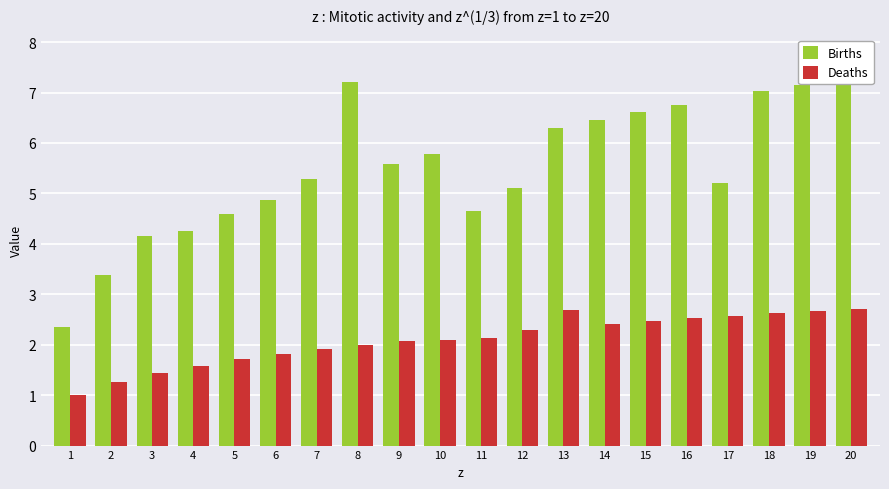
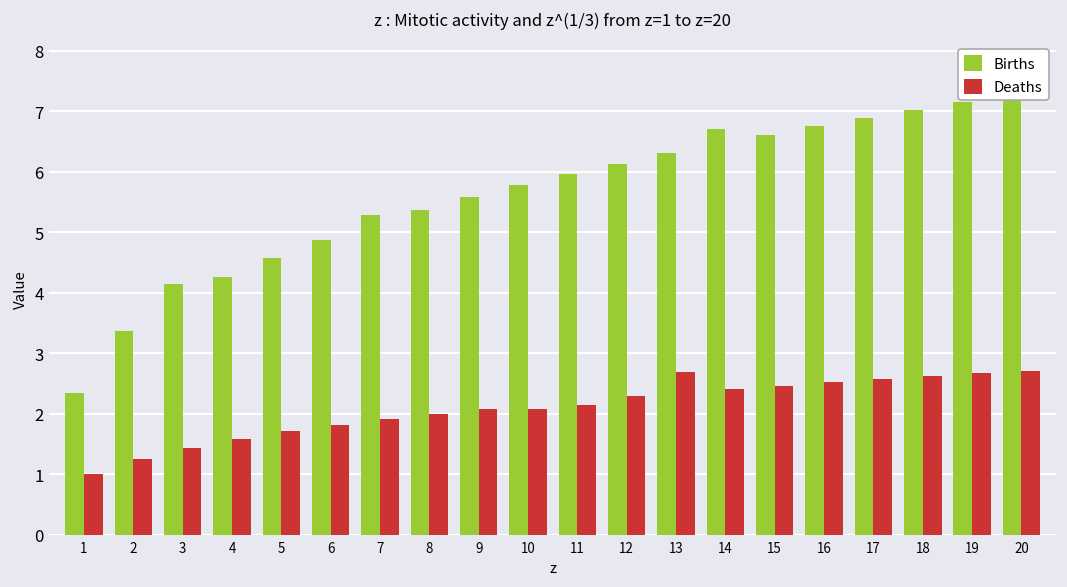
Births, 8: 7.2 -> 5.4
Births, 11: 4.7 -> 6.0
Births, 12: 5.1 -> 6.1
Births, 14: 6.5 -> 6.7
Births, 17: 5.2 -> 6.9
